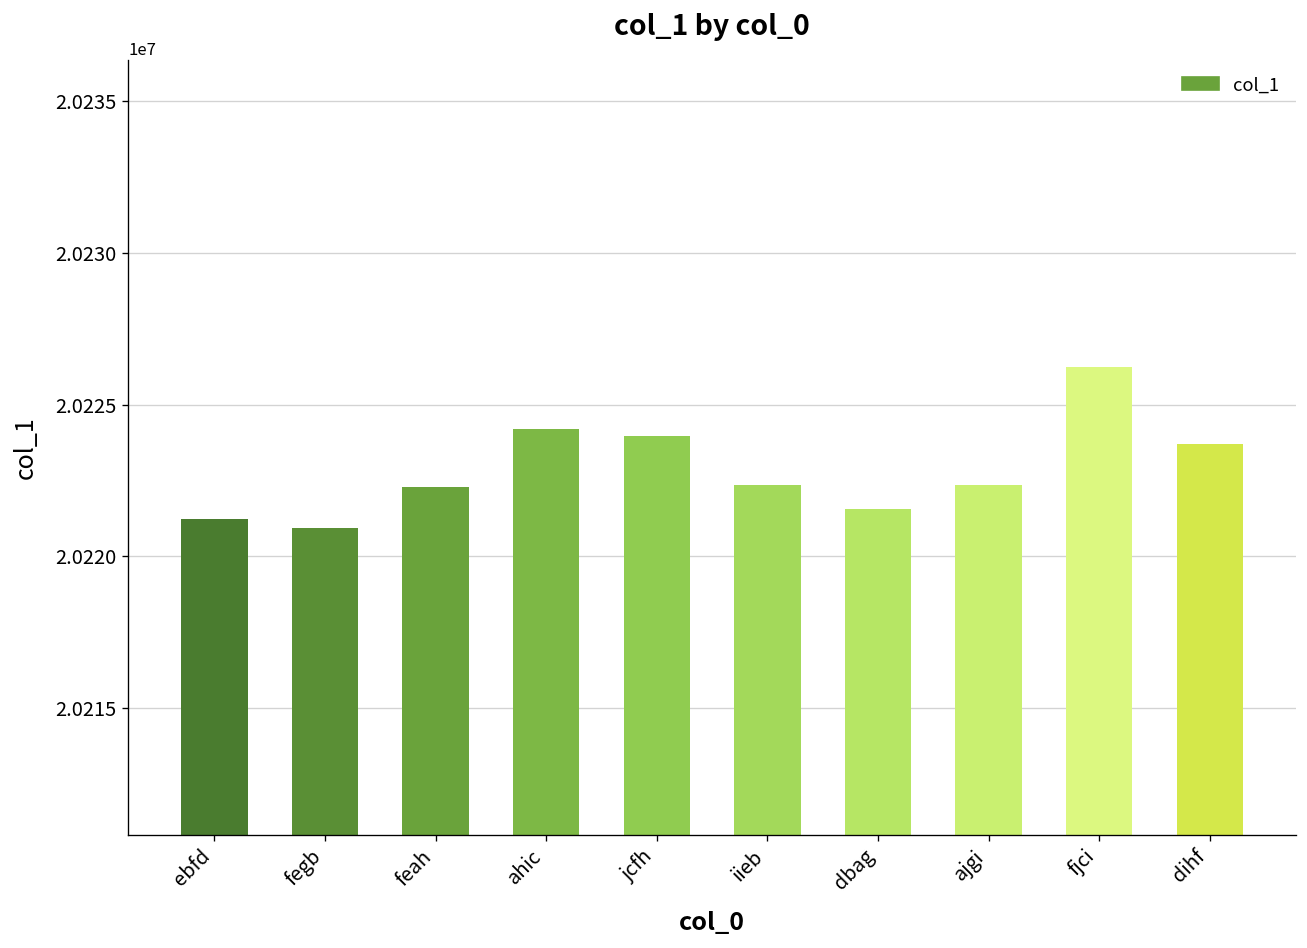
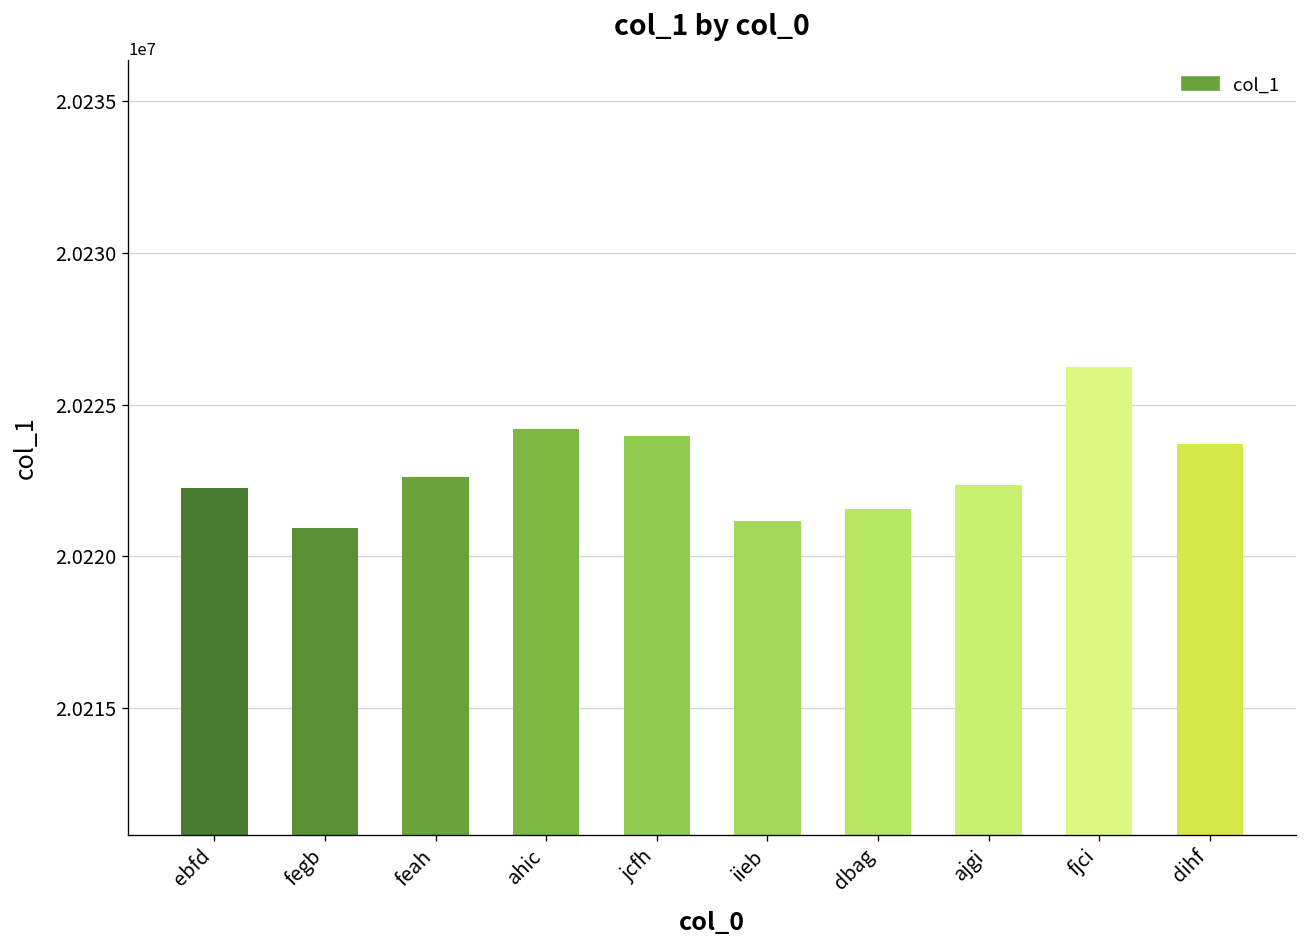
ebfd: 20221200 -> 20222200
feah: 20222300 -> 20222600
iieb: 20222300 -> 20221200
